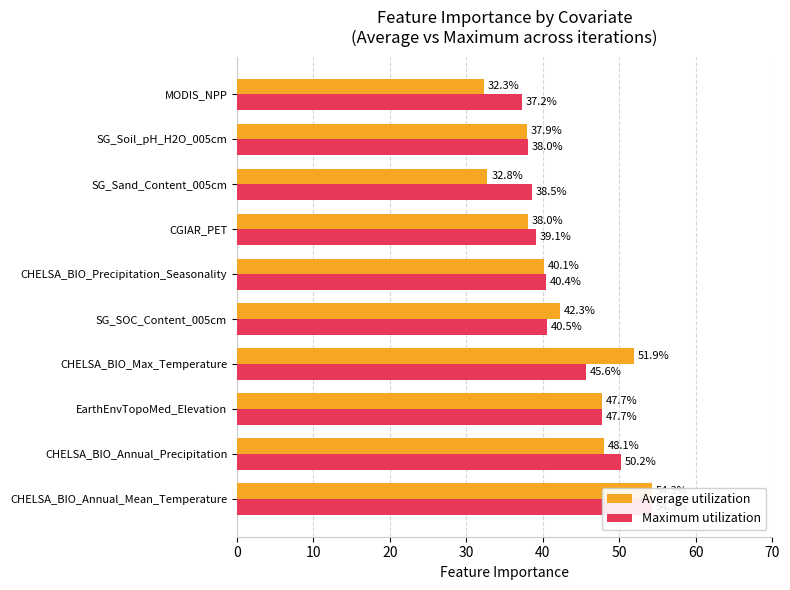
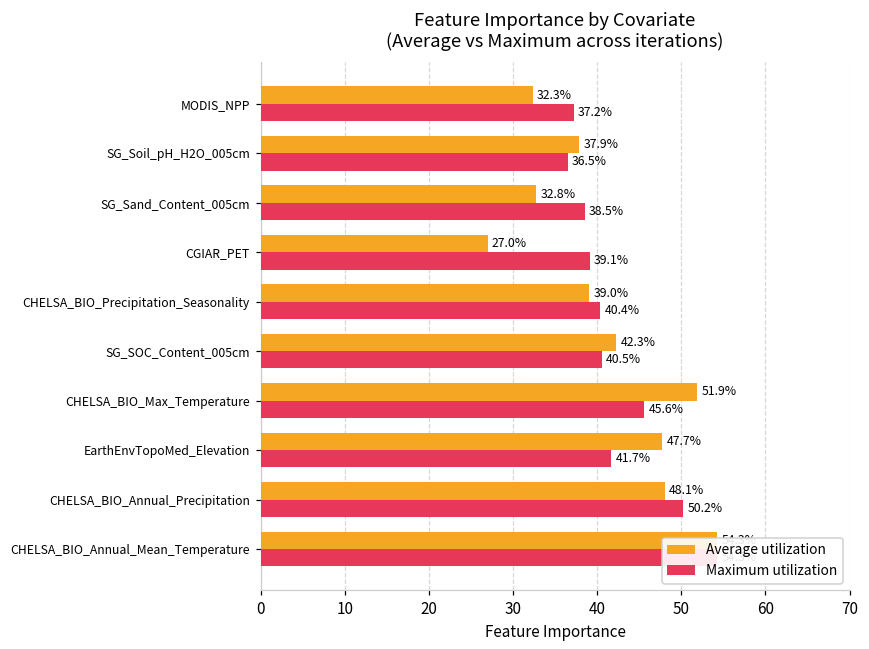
Maximum utilization, SG_Soil_pH_H2O_005cm: 38.0% -> 36.5%
Average utilization, CGIAR_PET: 38.0% -> 27.0%
Average utilization, CHELSA_BIO_Precipitation_Seasonality: 40.1% -> 39.0%
Maximum utilization, EarthEnvTopoMed_Elevation: 47.7% -> 41.7%
